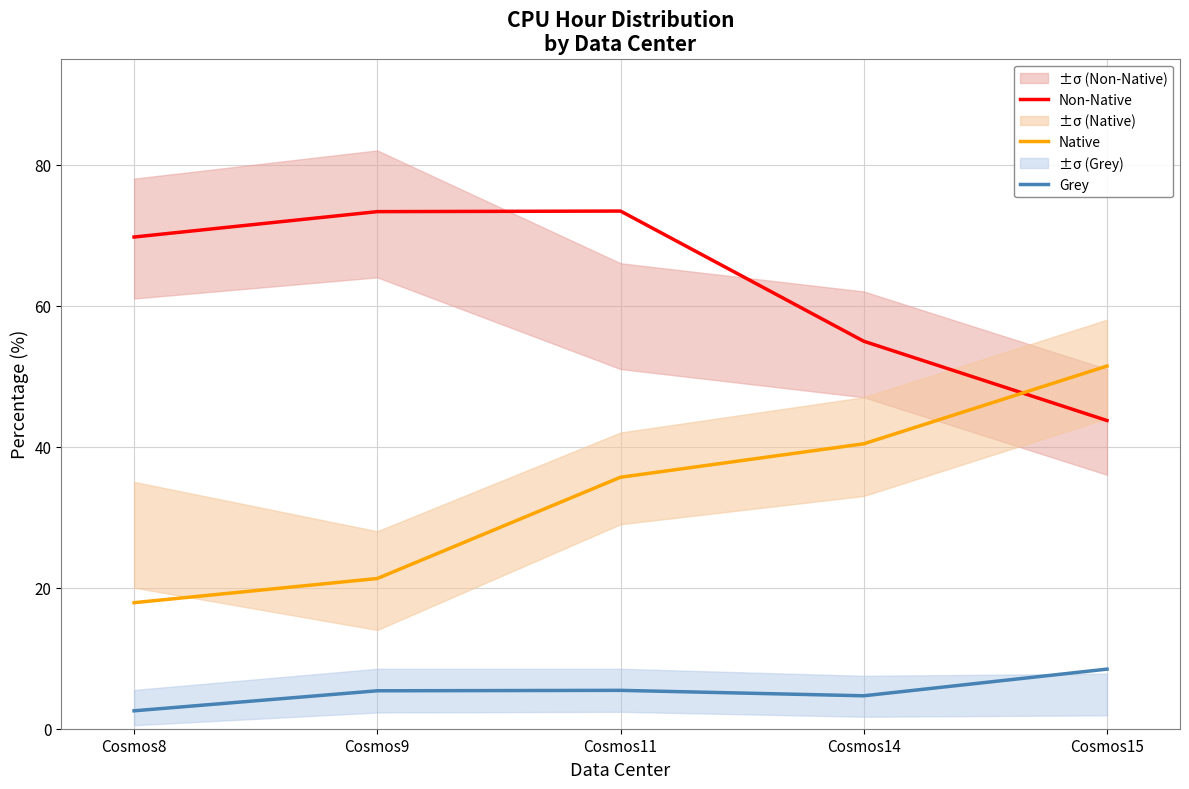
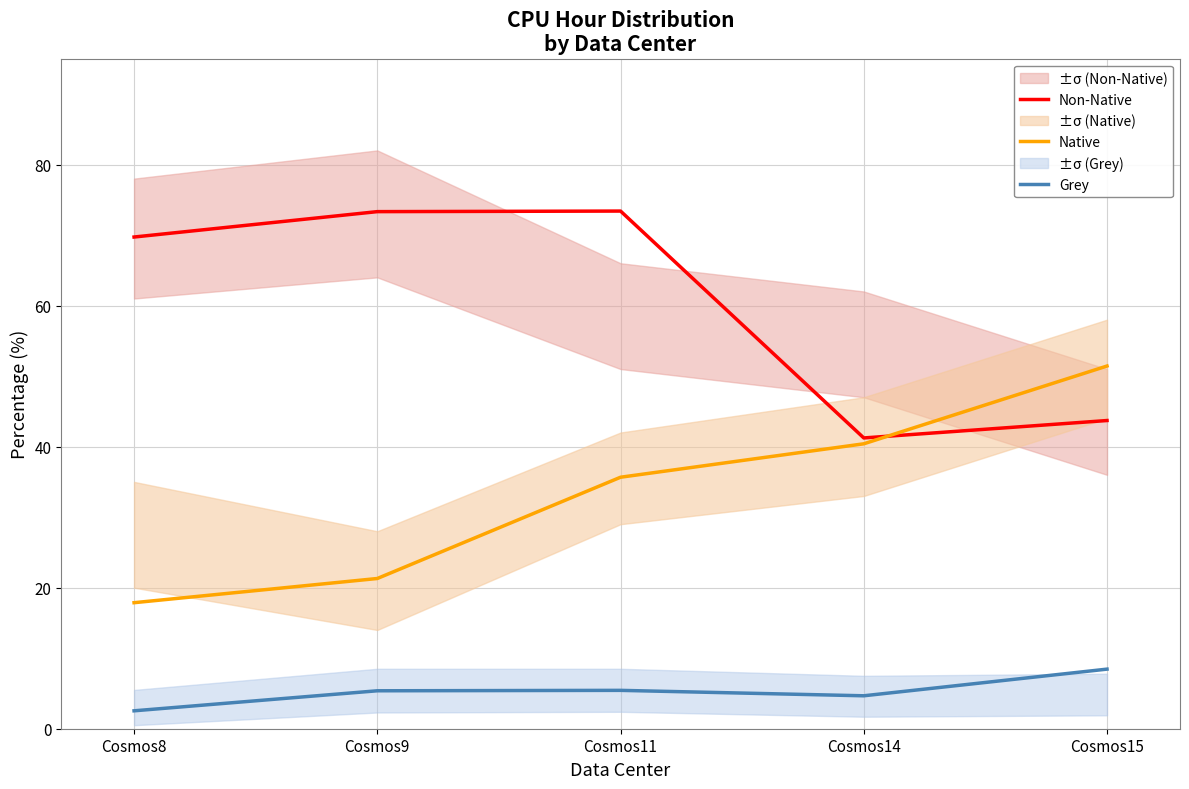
Non-Native, Cosmos14: 55 -> 41
